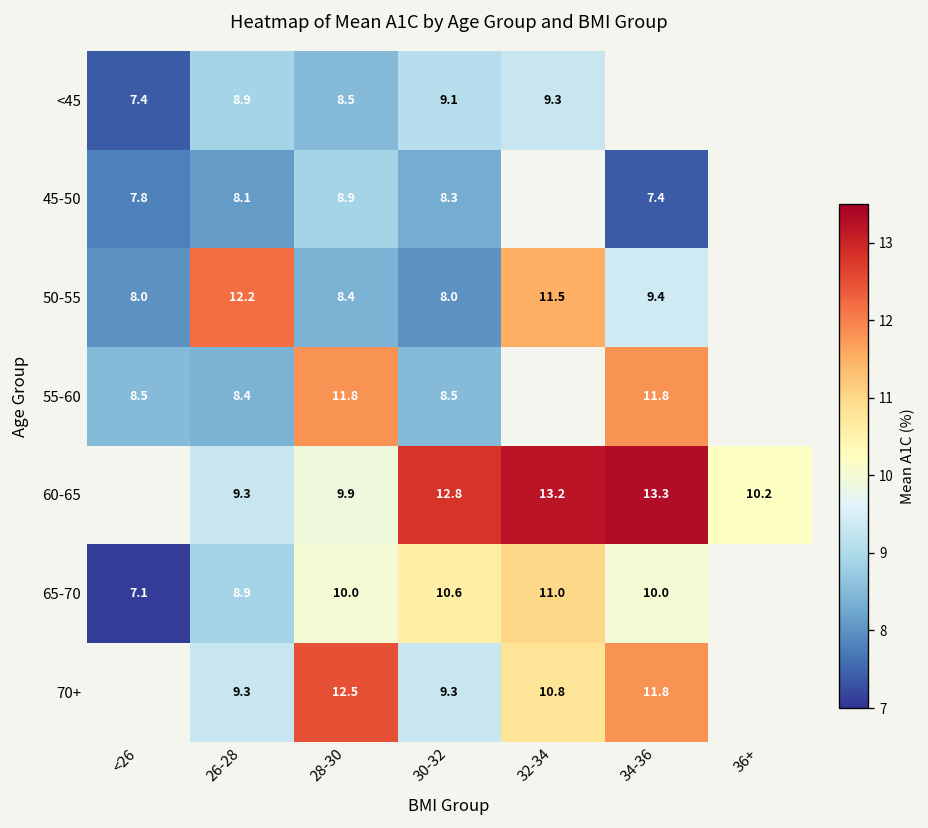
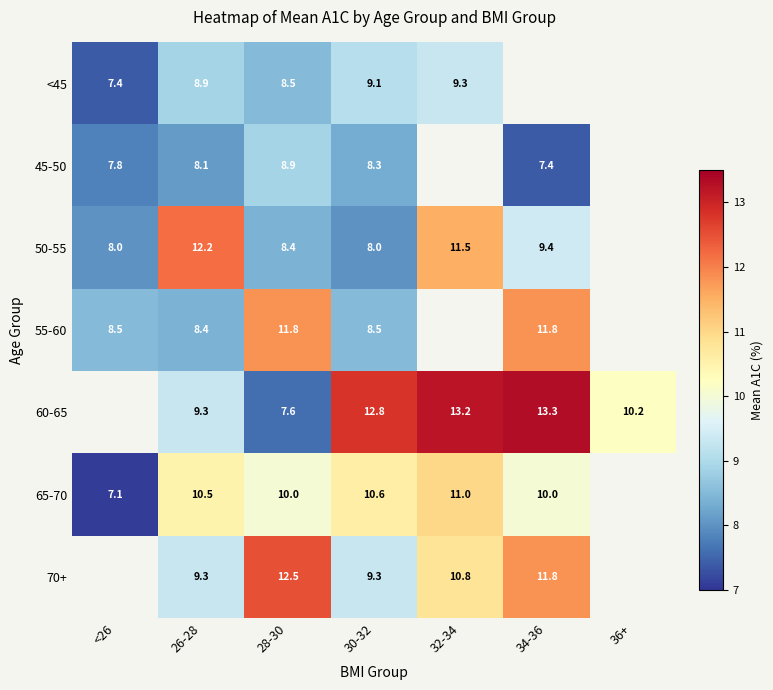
60-65, 28-30: 9.9 -> 7.6
65-70, 26-28: 8.9 -> 10.5
